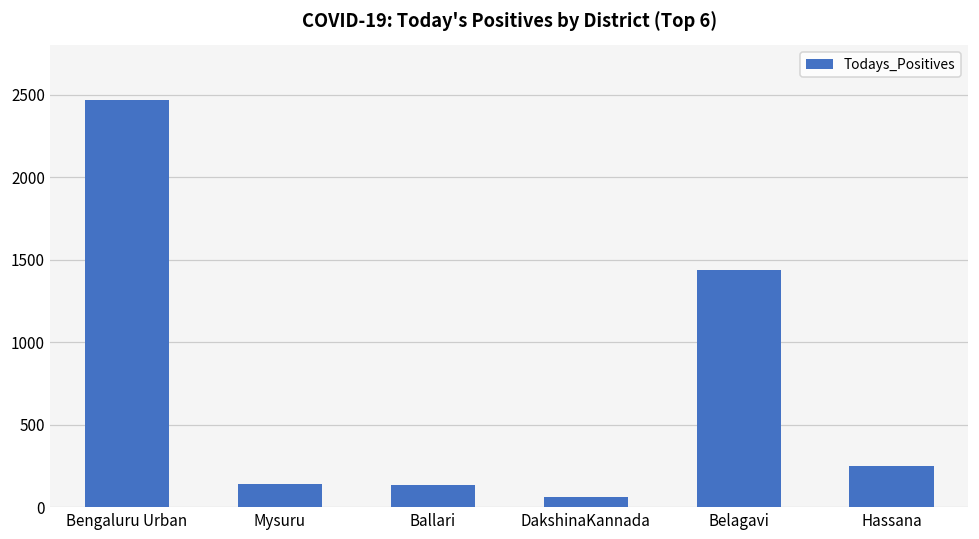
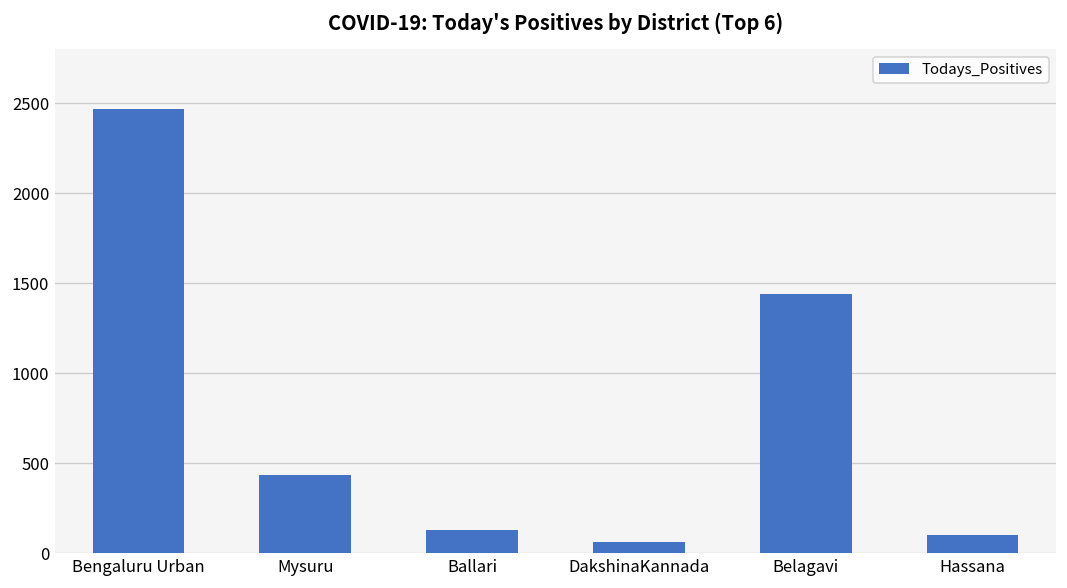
Mysuru: 140 -> 430
Hassana: 250 -> 100
